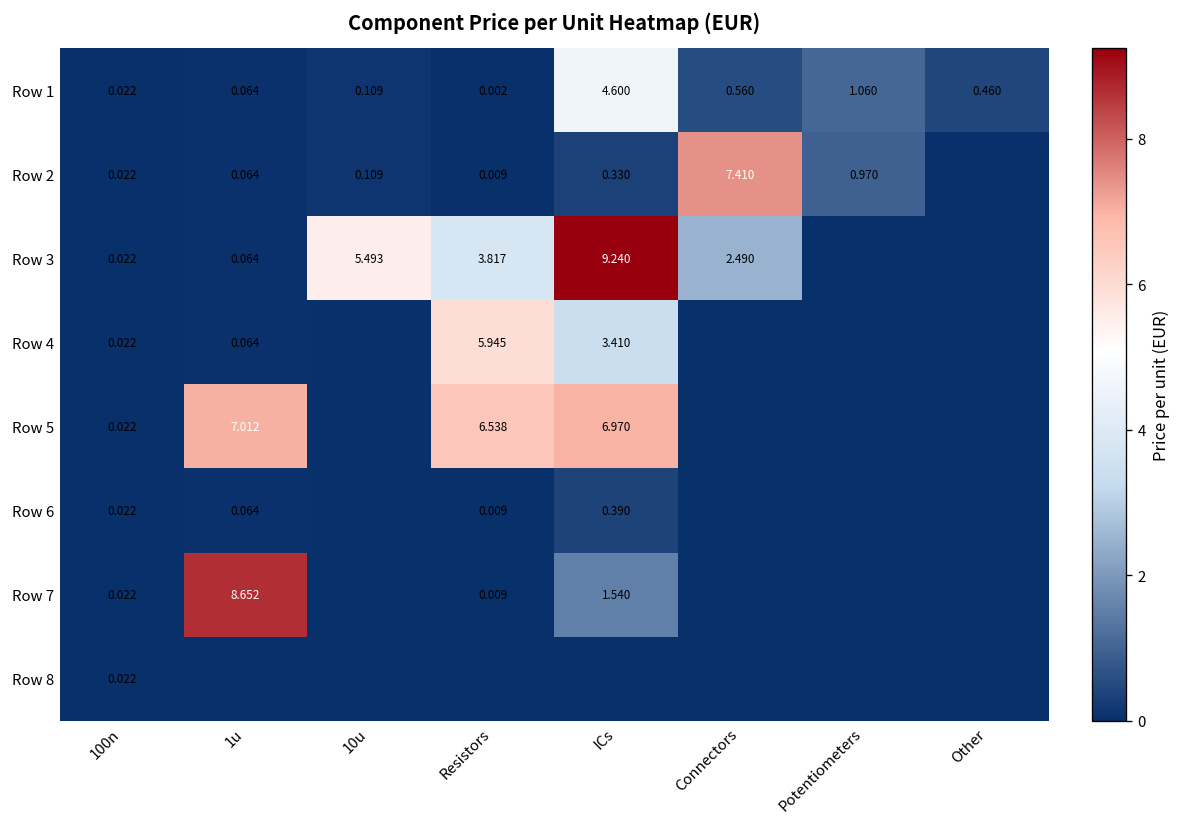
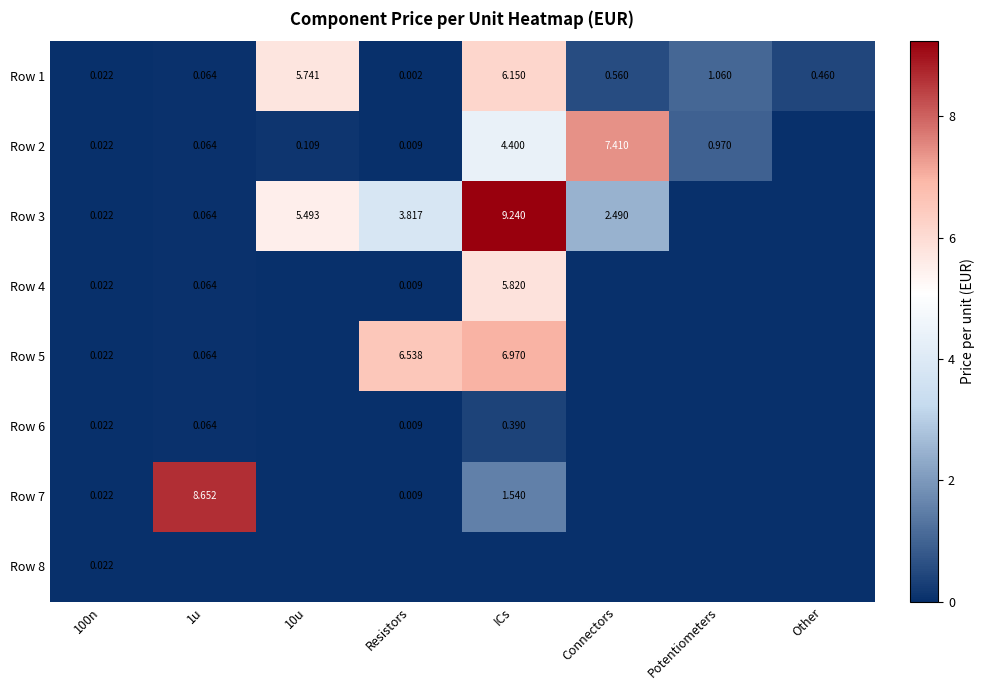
Row 1, 10u: 0.109 -> 5.741
Row 1, ICs: 4.600 -> 6.150
Row 2, ICs: 0.330 -> 4.400
Row 4, Resistors: 5.945 -> 0.009
Row 4, ICs: 3.410 -> 5.820
Row 5, 1u: 7.012 -> 0.064
